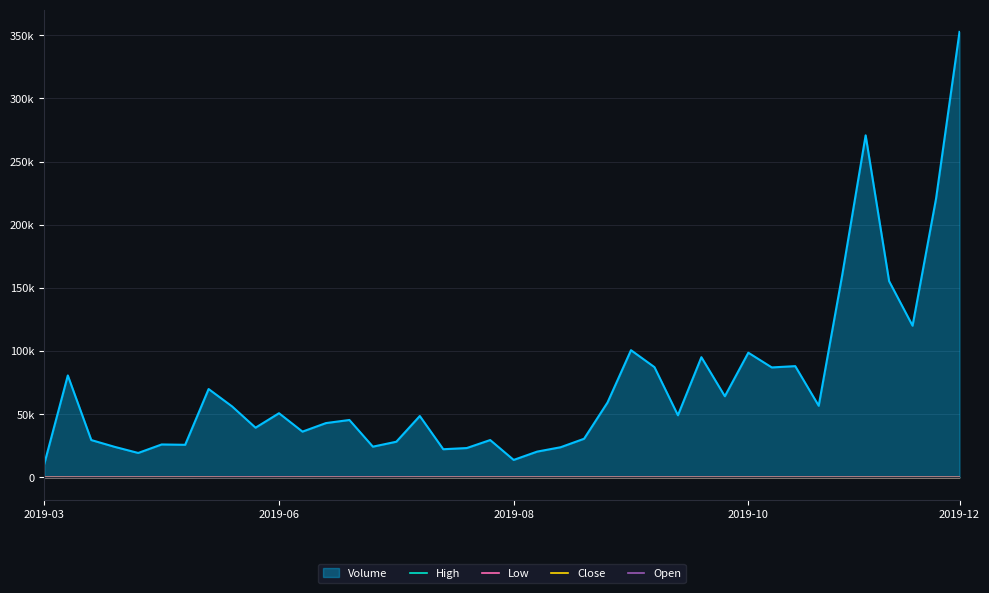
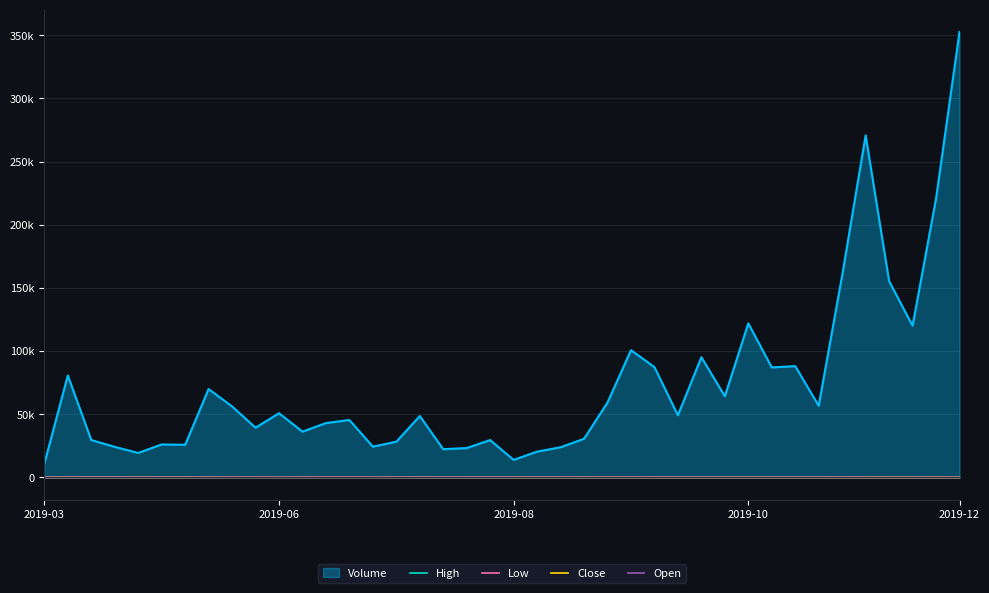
Volume, 2019-10: 99000 -> 122000
